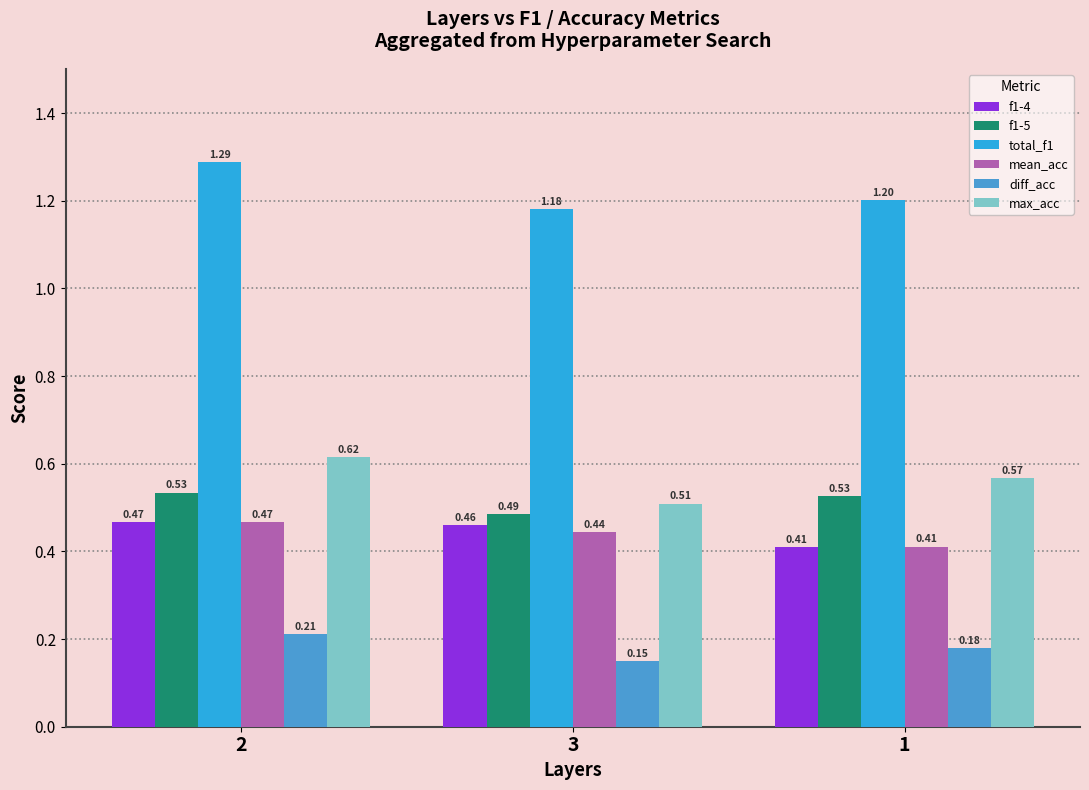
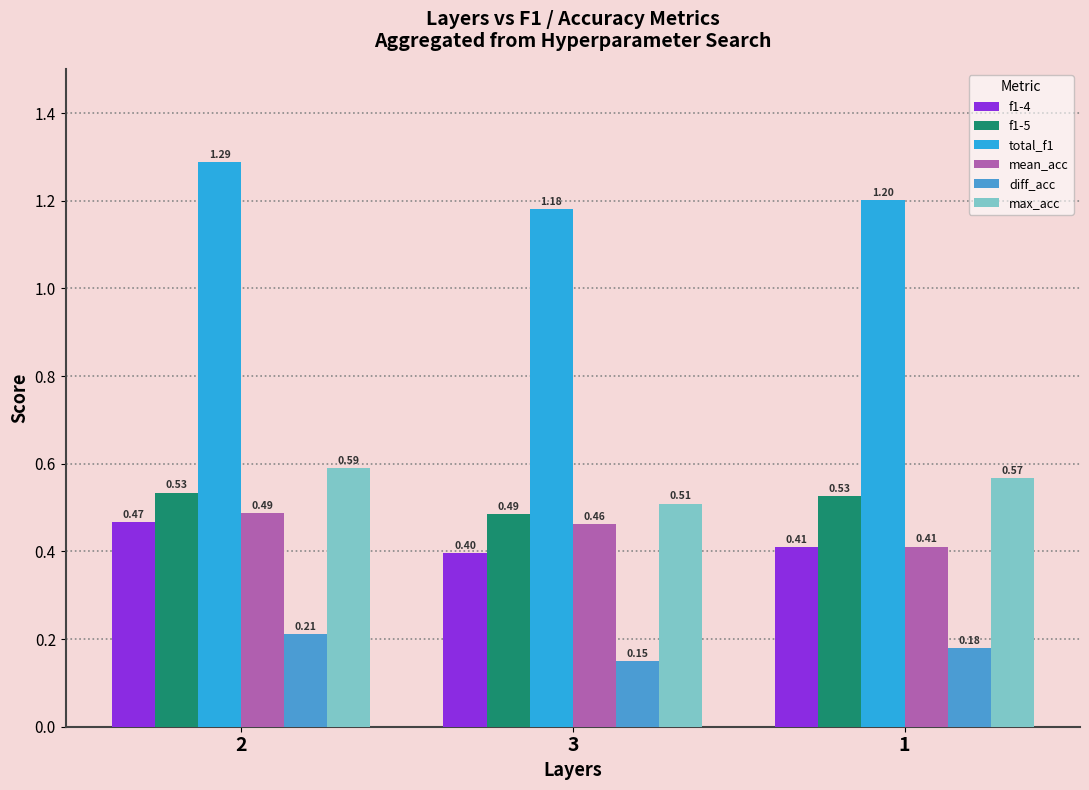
mean_acc, 2: 0.47 -> 0.49
max_acc, 2: 0.62 -> 0.59
f1-4, 3: 0.46 -> 0.40
mean_acc, 3: 0.44 -> 0.46
